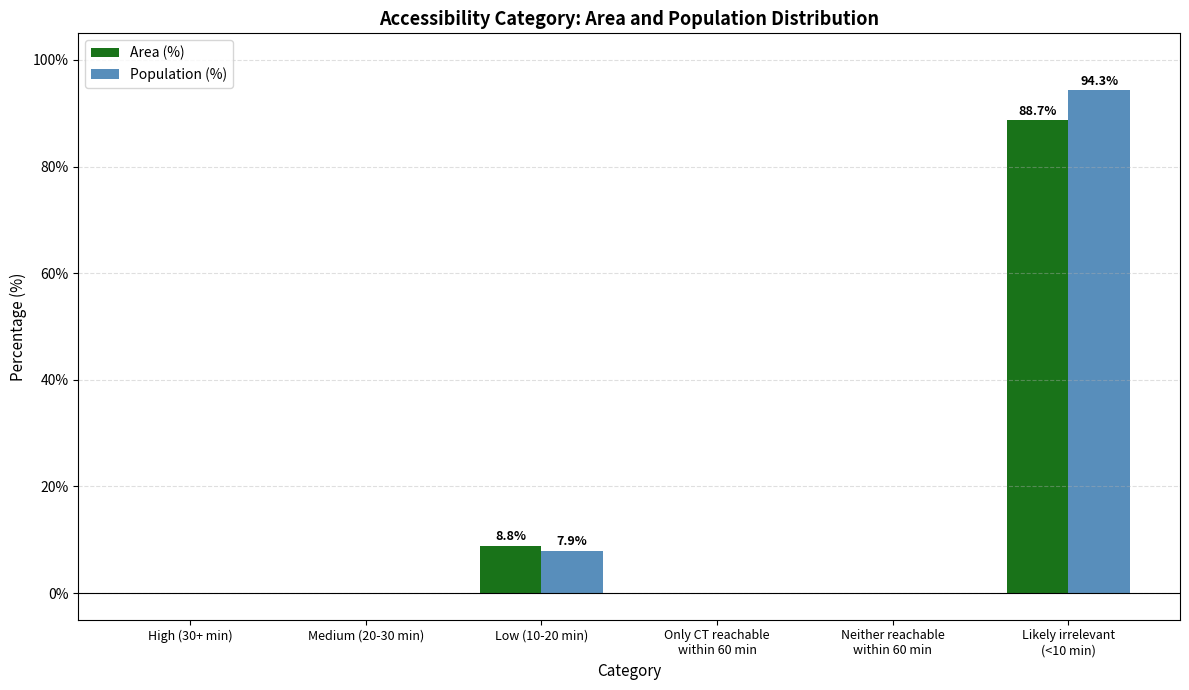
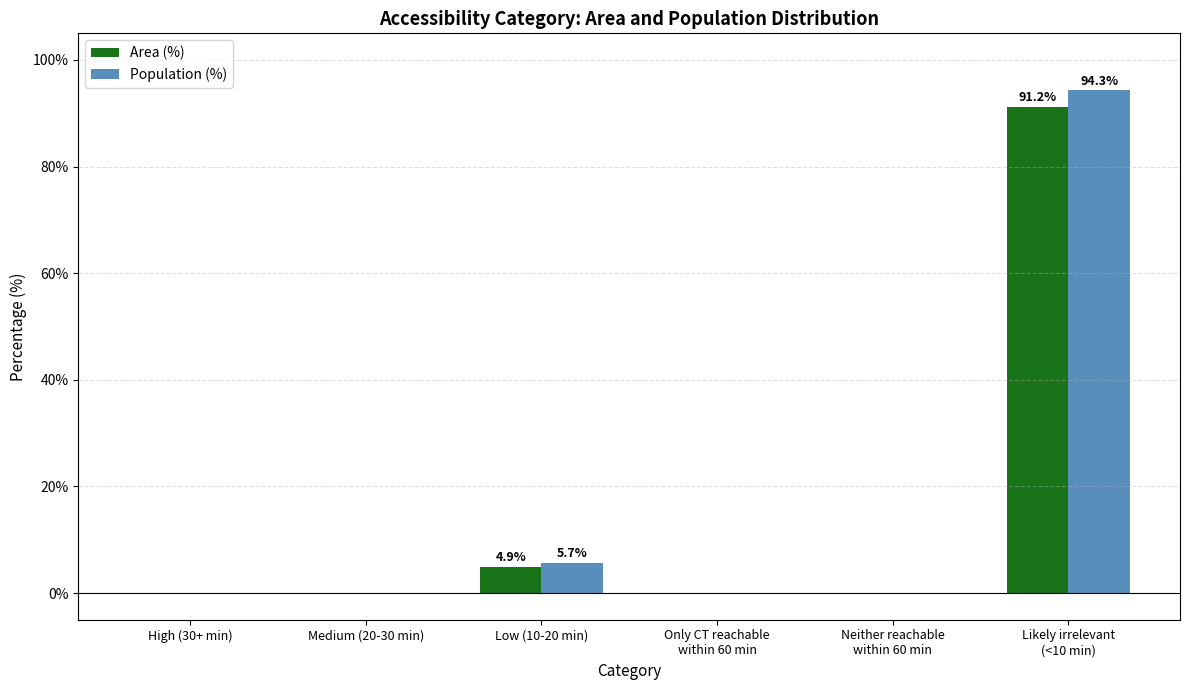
Area (%), Low (10-20 min): 8.8% -> 4.9%
Population (%), Low (10-20 min): 7.9% -> 5.7%
Area (%), Likely irrelevant (<10 min): 88.7% -> 91.2%
